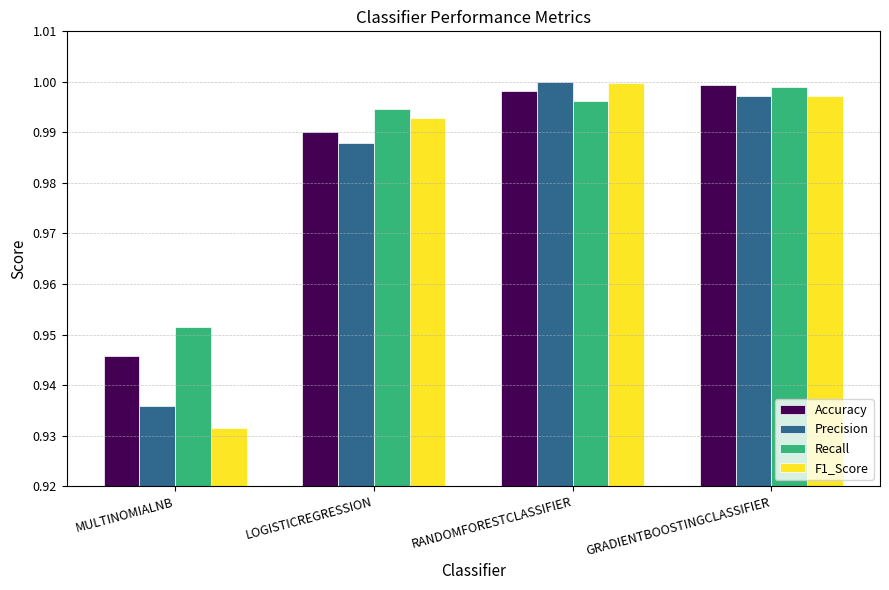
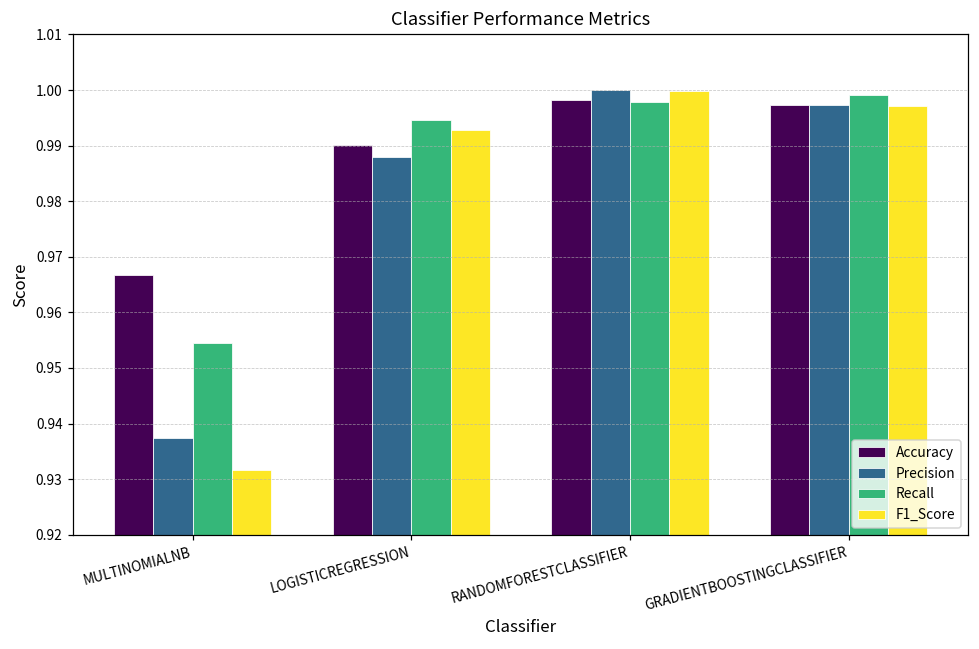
Accuracy, MULTINOMIALNB: 0.946 -> 0.967
Precision, MULTINOMIALNB: 0.936 -> 0.937
Recall, MULTINOMIALNB: 0.951 -> 0.955
Recall, RANDOMFORESTCLASSIFIER: 0.996 -> 0.998
Accuracy, GRADIENTBOOSTINGCLASSIFIER: 0.999 -> 0.997
